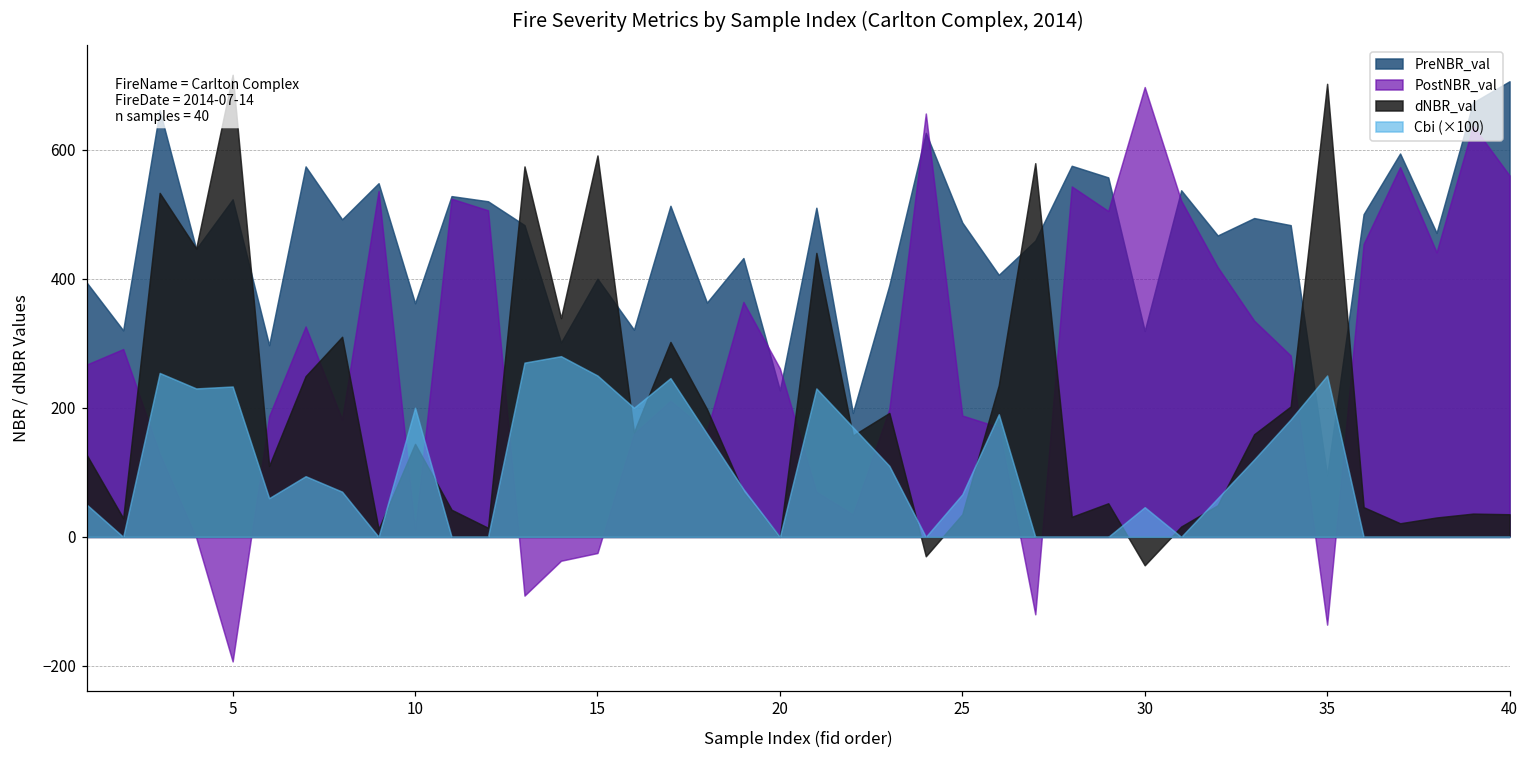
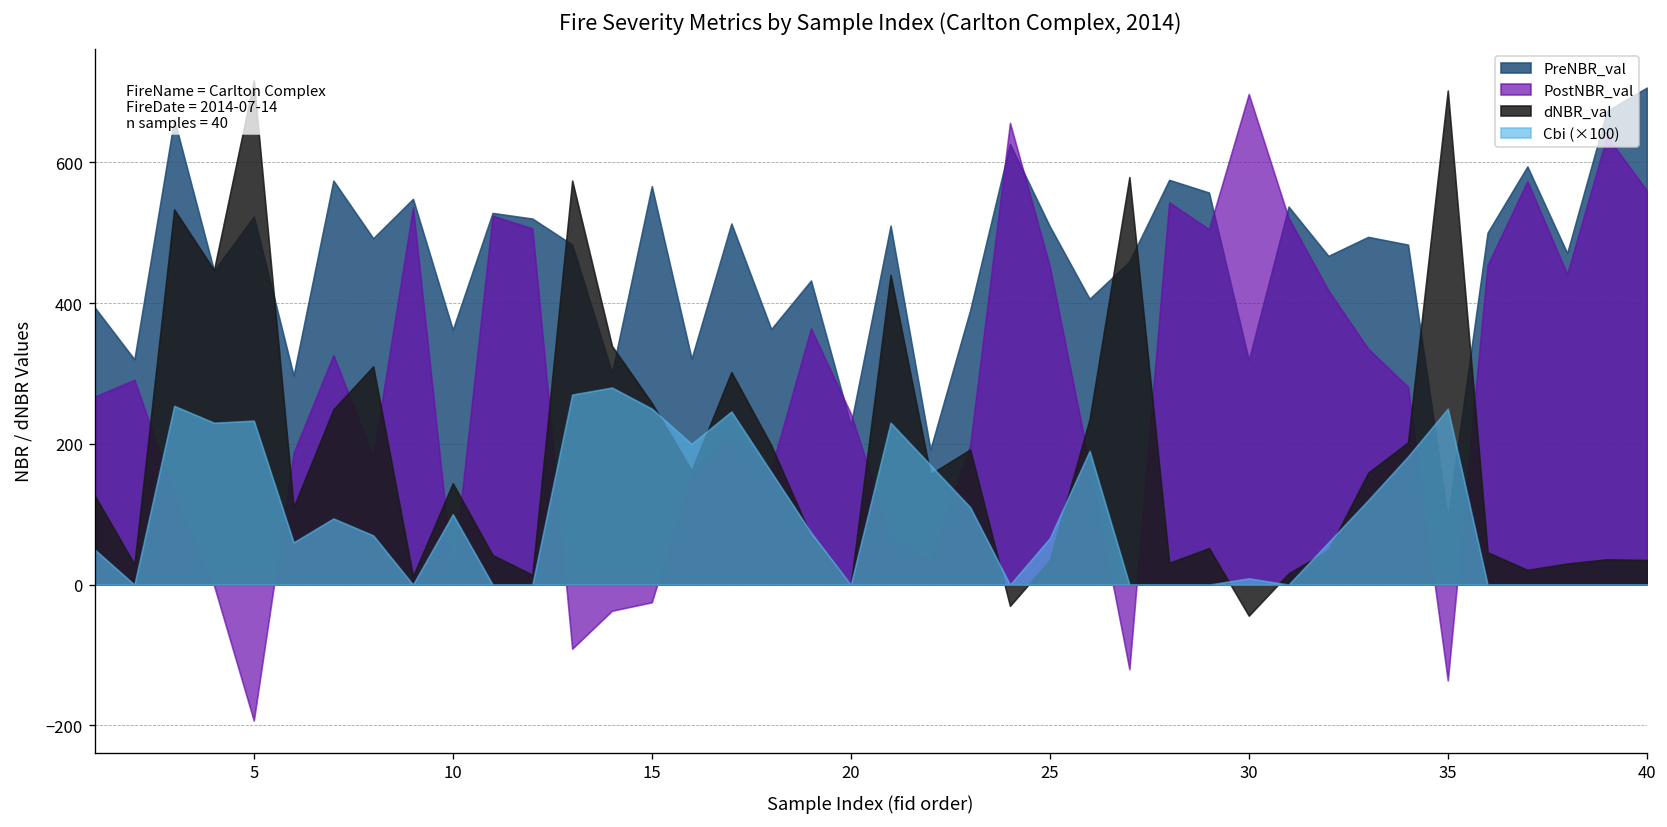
Cbi (×100), 10: 200 -> 100
PreNBR_val, 15: 400 -> 570
dNBR_val, 15: 590 -> 260
PostNBR_val, 20: 260 -> 240
PreNBR_val, 25: 490 -> 510
PostNBR_val, 25: 190 -> 450
Cbi (×100), 30: 50 -> 10
